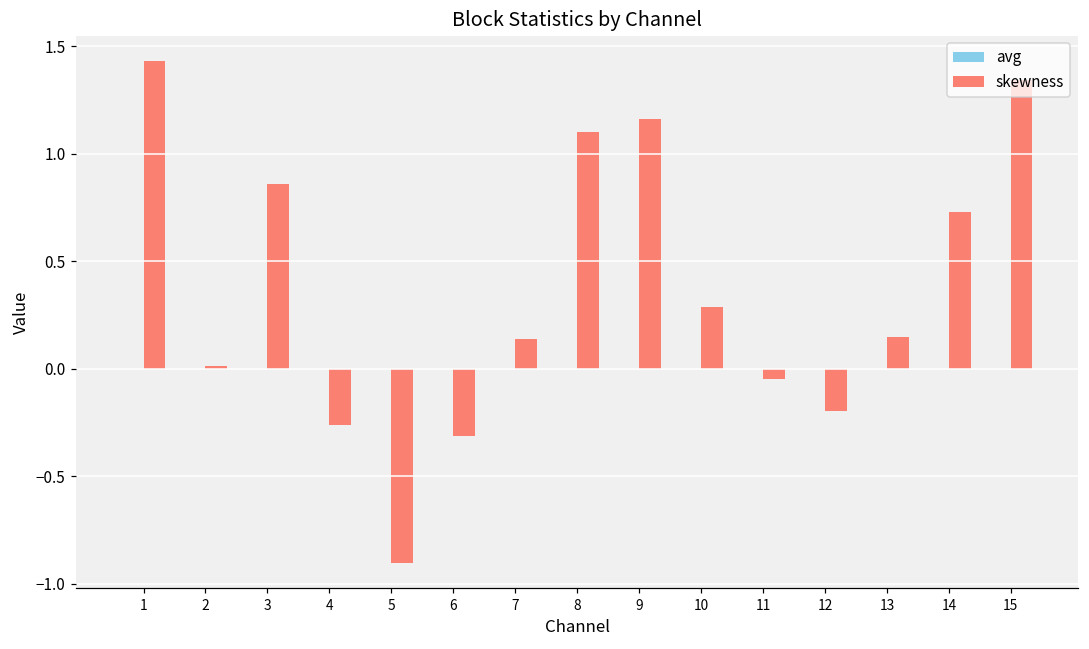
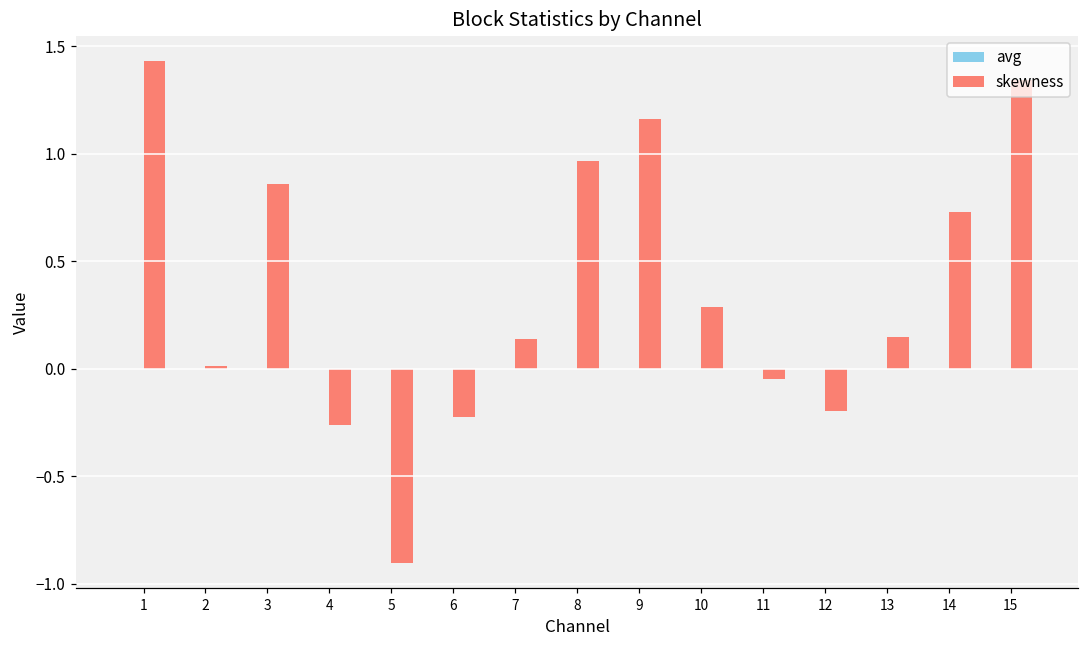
skewness, 6: -0.31 -> -0.23
skewness, 8: 1.10 -> 0.97
